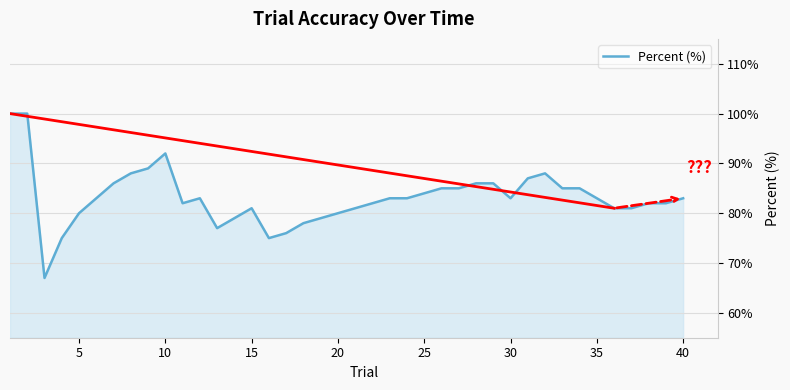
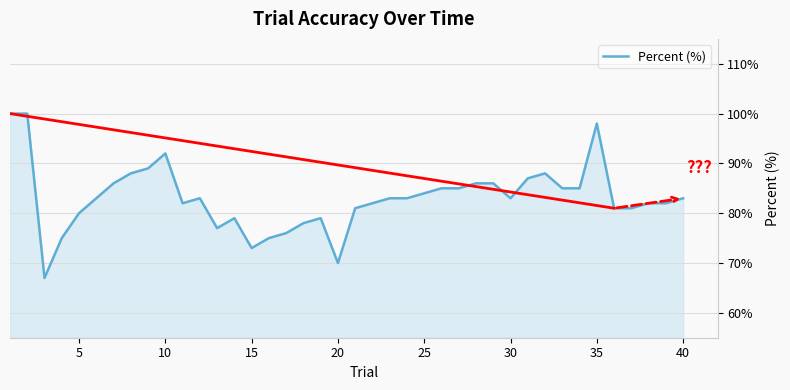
Percent (%), 15: 81% -> 73%
Percent (%), 20: 80% -> 70%
Percent (%), 35: 83% -> 98%
